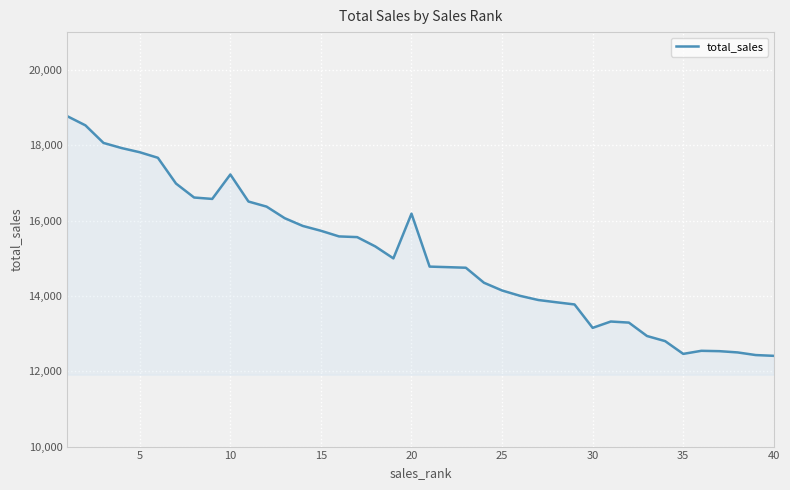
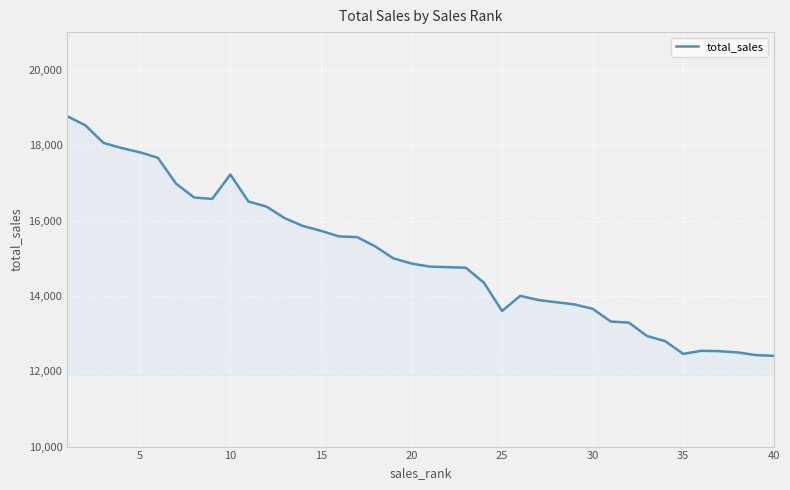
20: 16,200 -> 14,900
25: 14,100 -> 13,600
30: 13,200 -> 13,700
